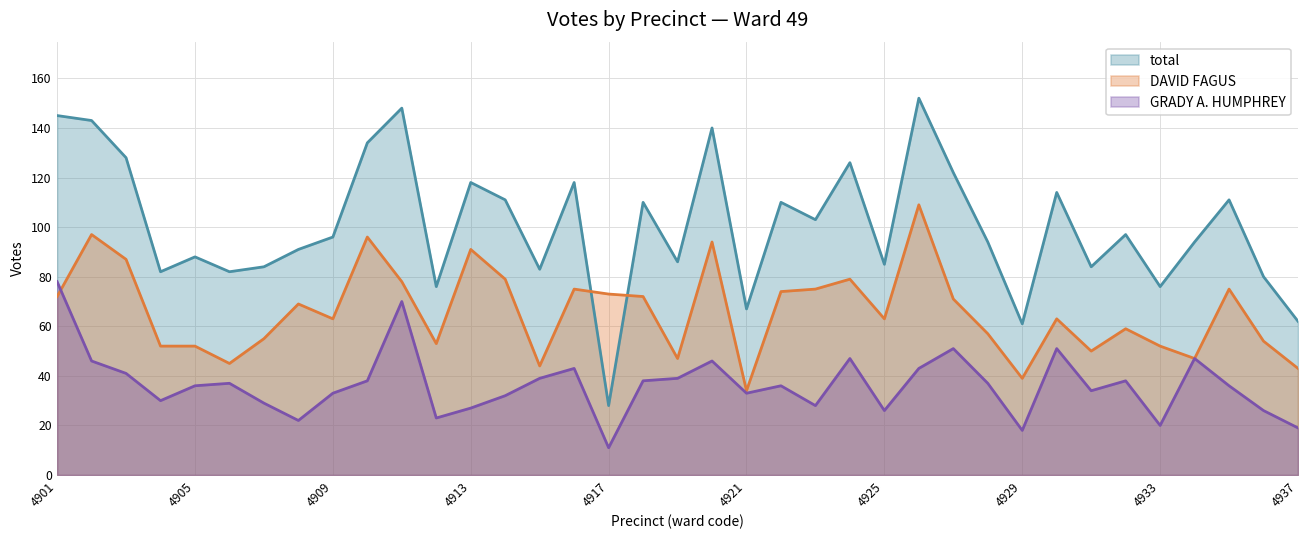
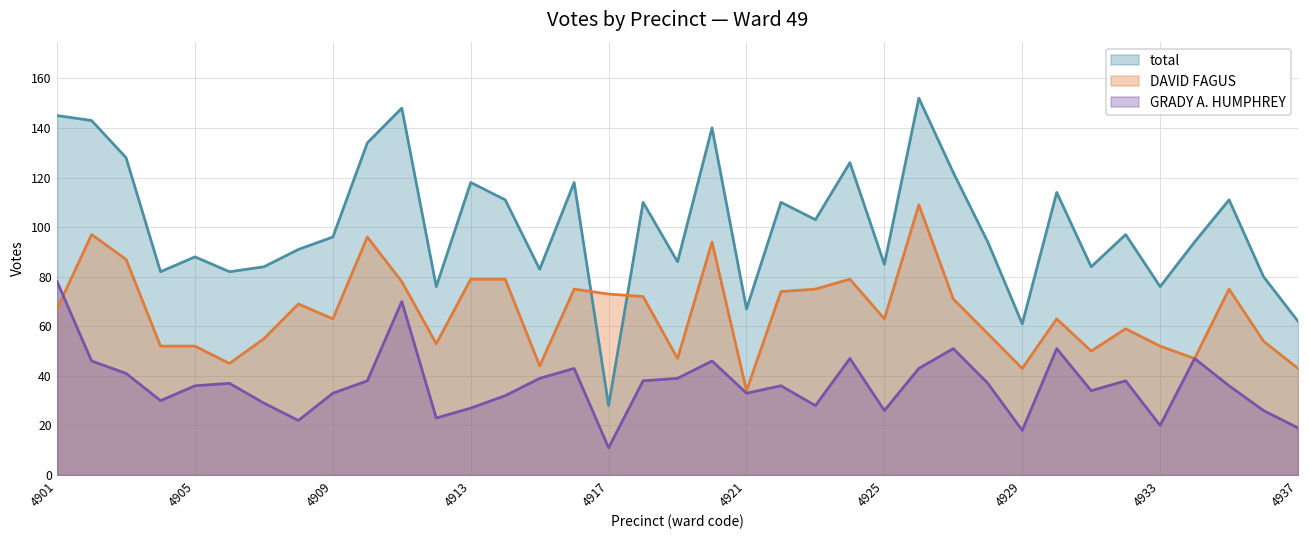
DAVID FAGUS, 4901: 72 -> 67
DAVID FAGUS, 4913: 91 -> 79
DAVID FAGUS, 4929: 39 -> 43
